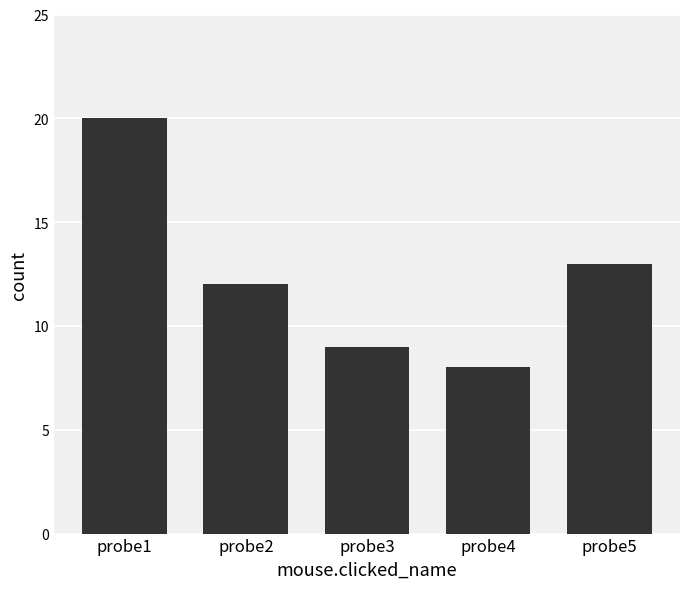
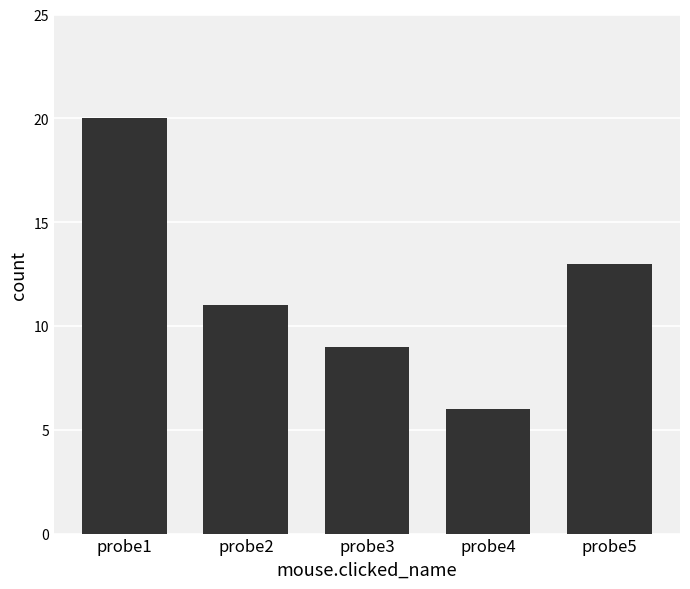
probe2: 12 -> 11
probe4: 8 -> 6
